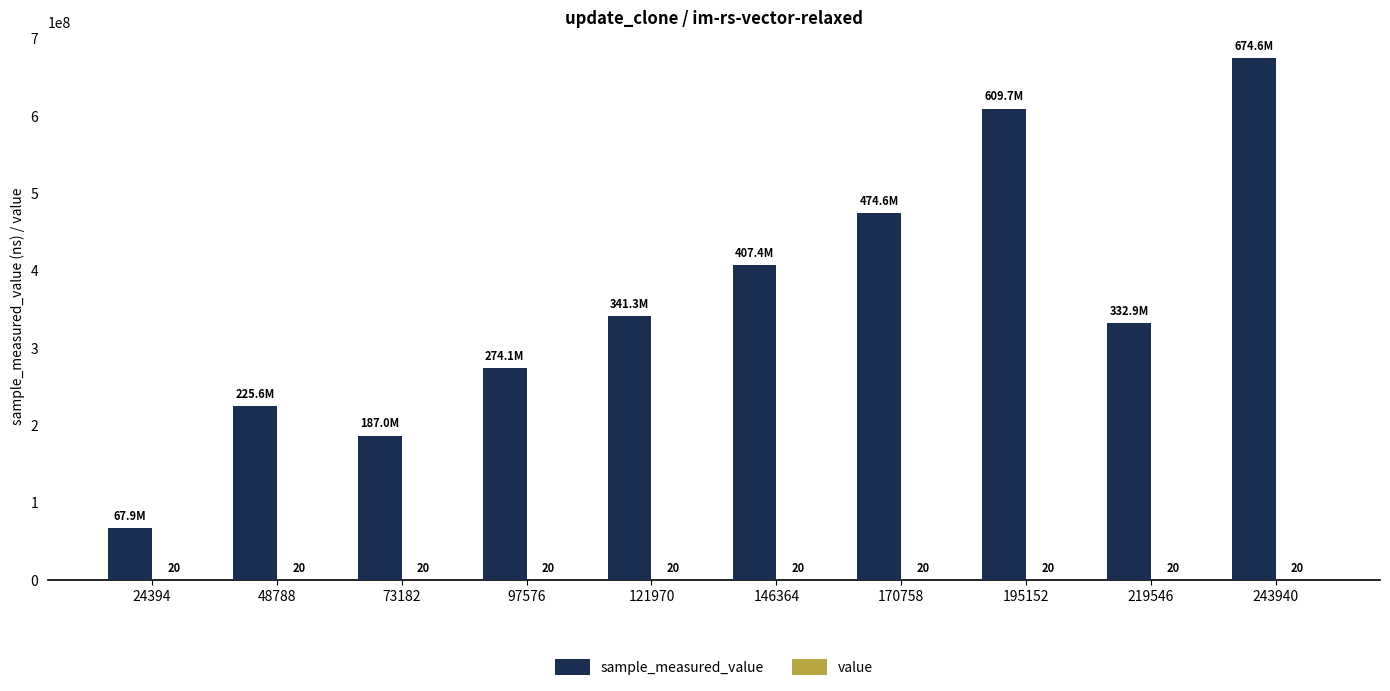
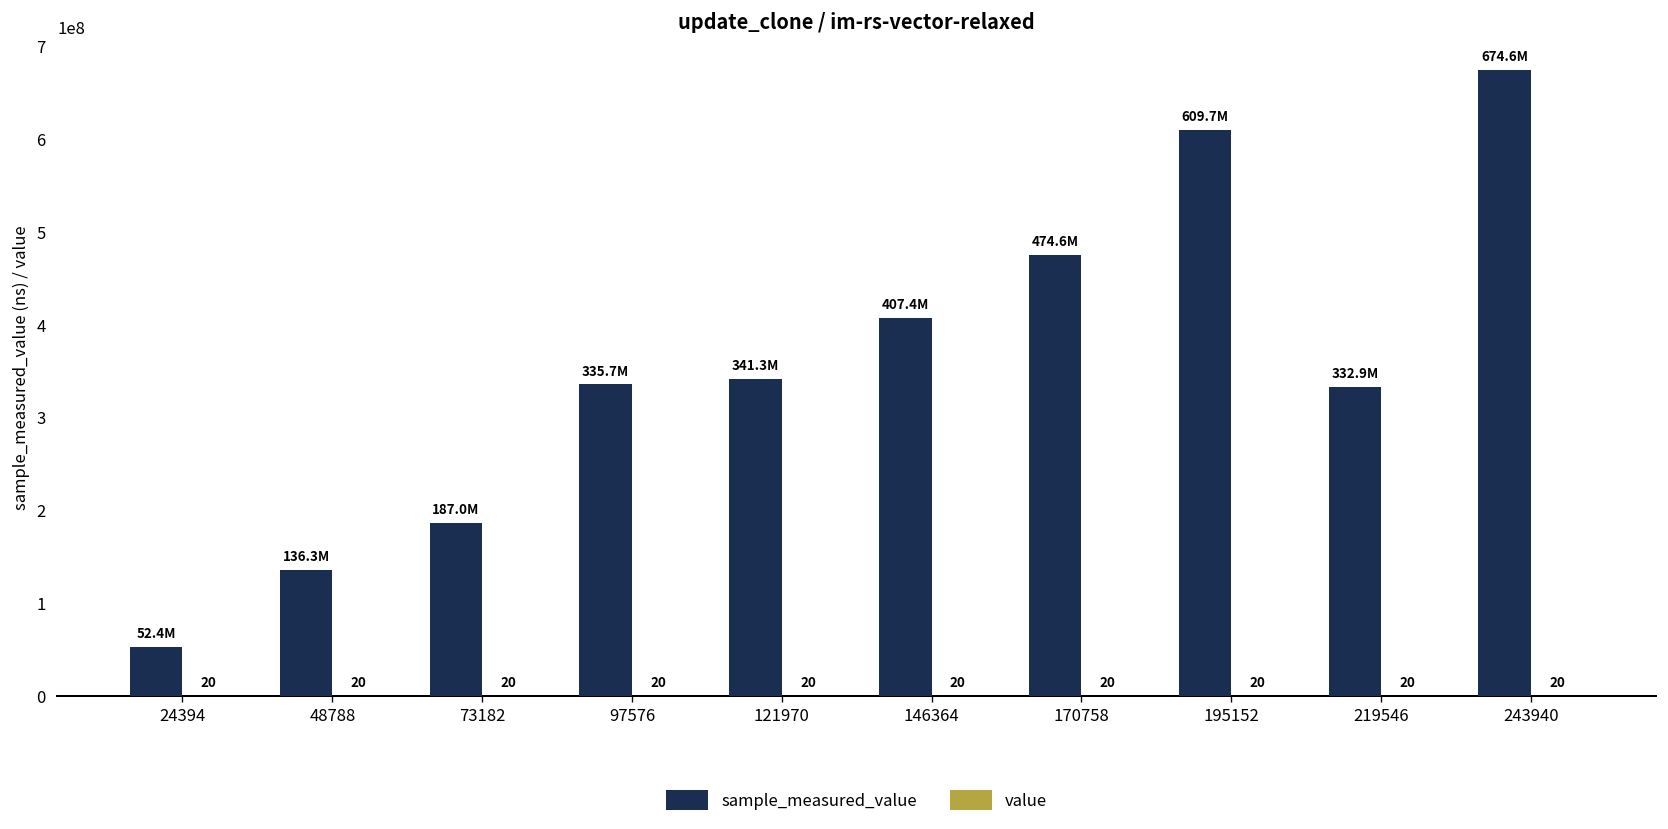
sample_measured_value, 24394: 67.9M -> 52.4M
sample_measured_value, 48788: 225.6M -> 136.3M
sample_measured_value, 97576: 274.1M -> 335.7M
